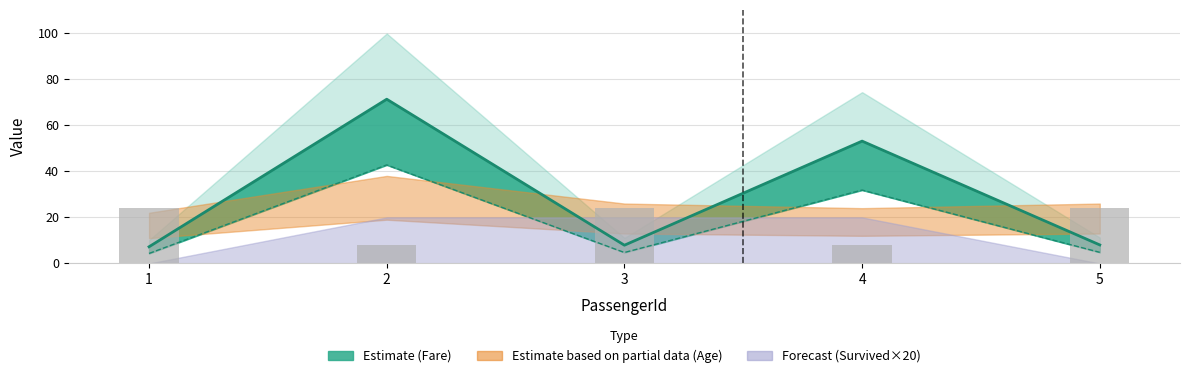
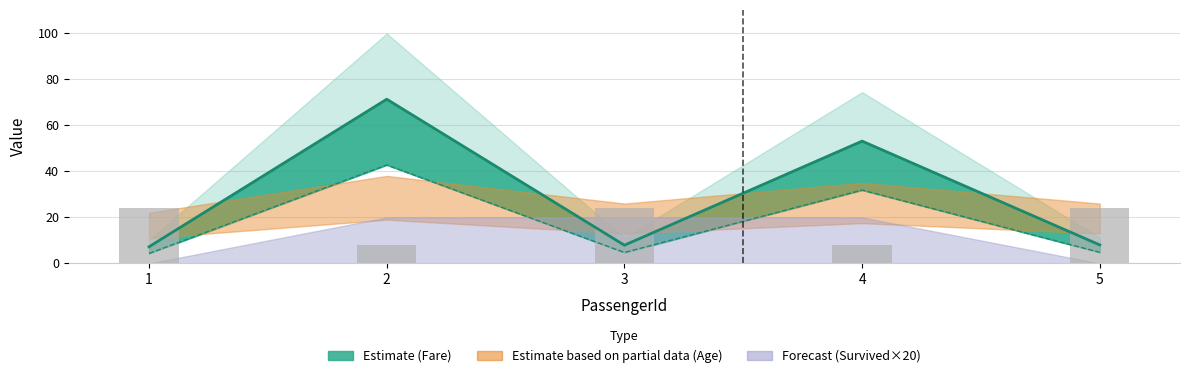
Estimate based on partial data (Age), 4: 24 -> 35
